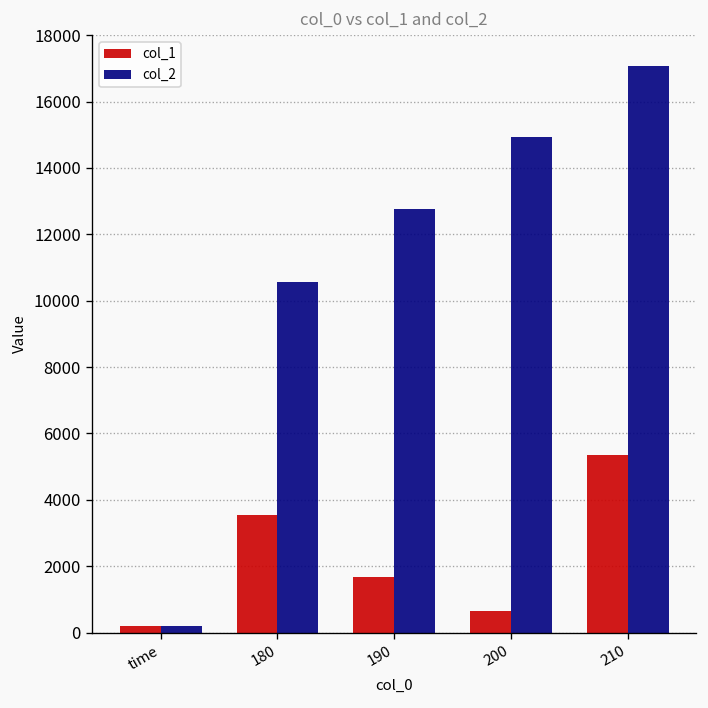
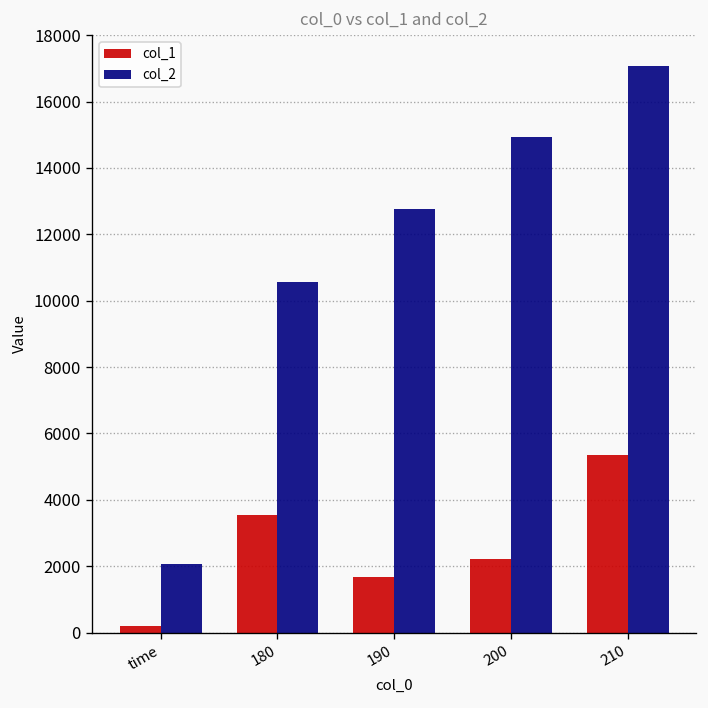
col_2, time: 200 -> 2100
col_1, 200: 600 -> 2200
